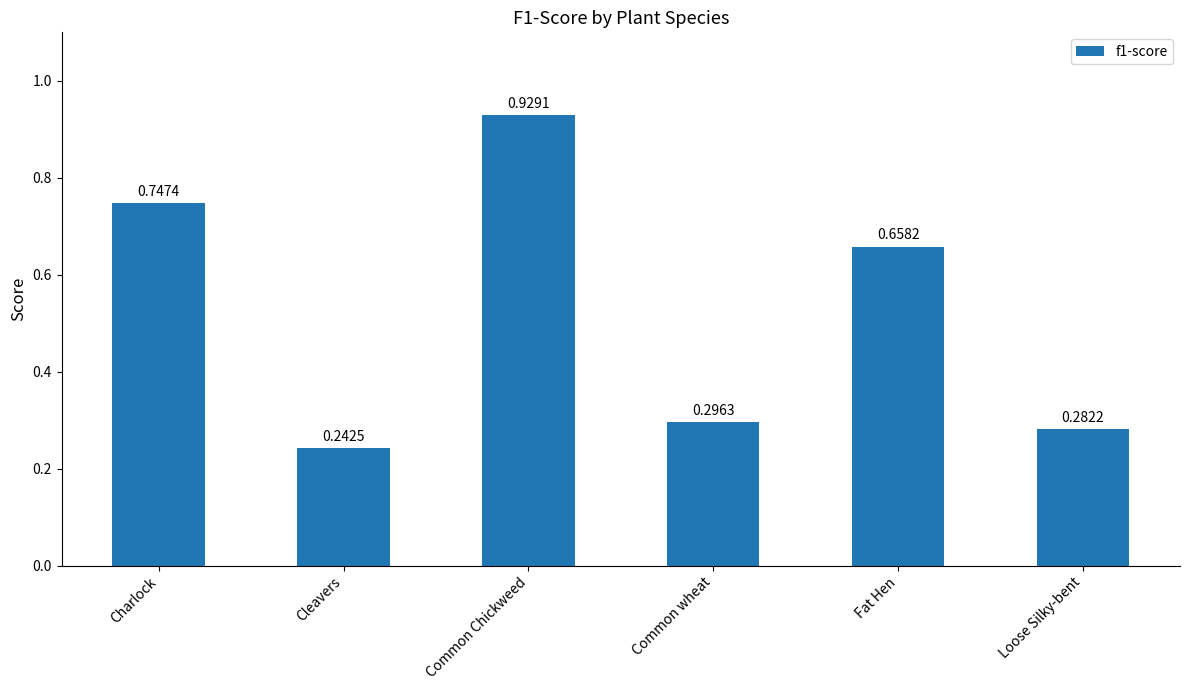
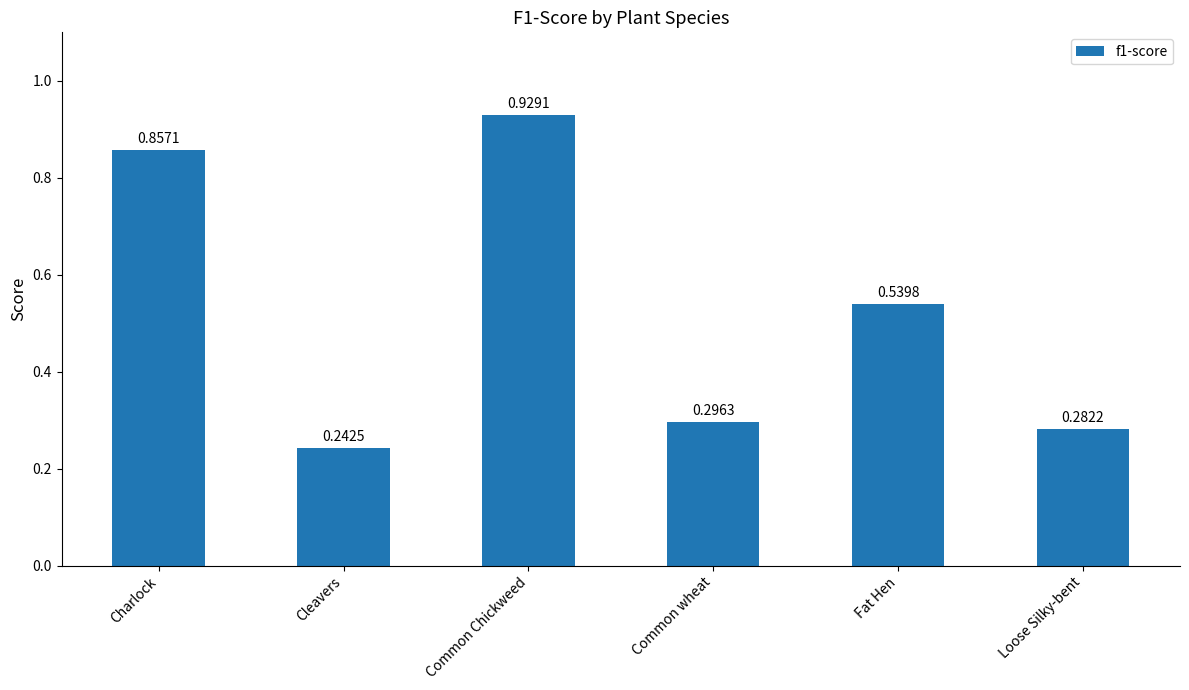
Charlock: 0.7474 -> 0.8571
Fat Hen: 0.6582 -> 0.5398
